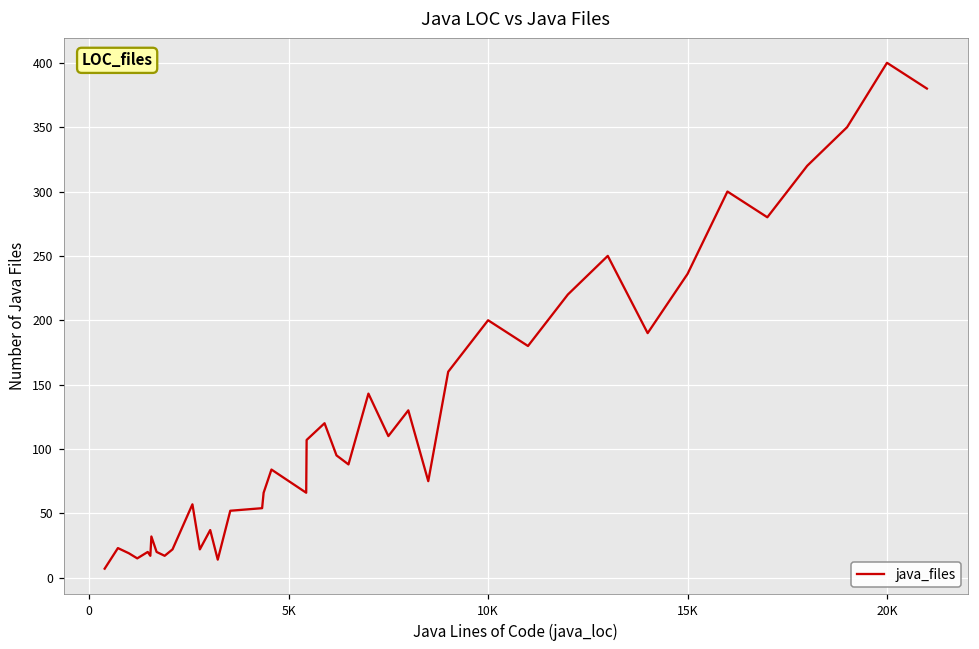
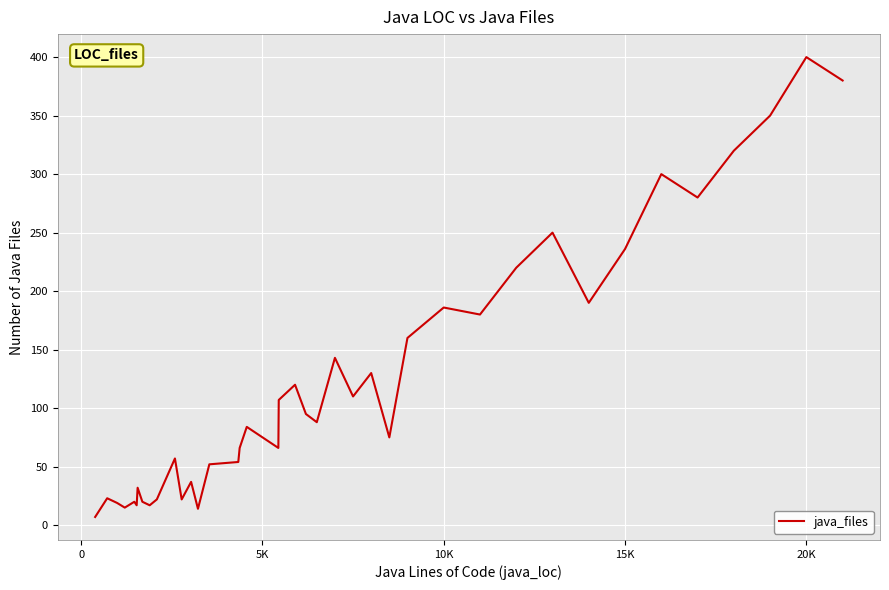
10K: 200 -> 186
